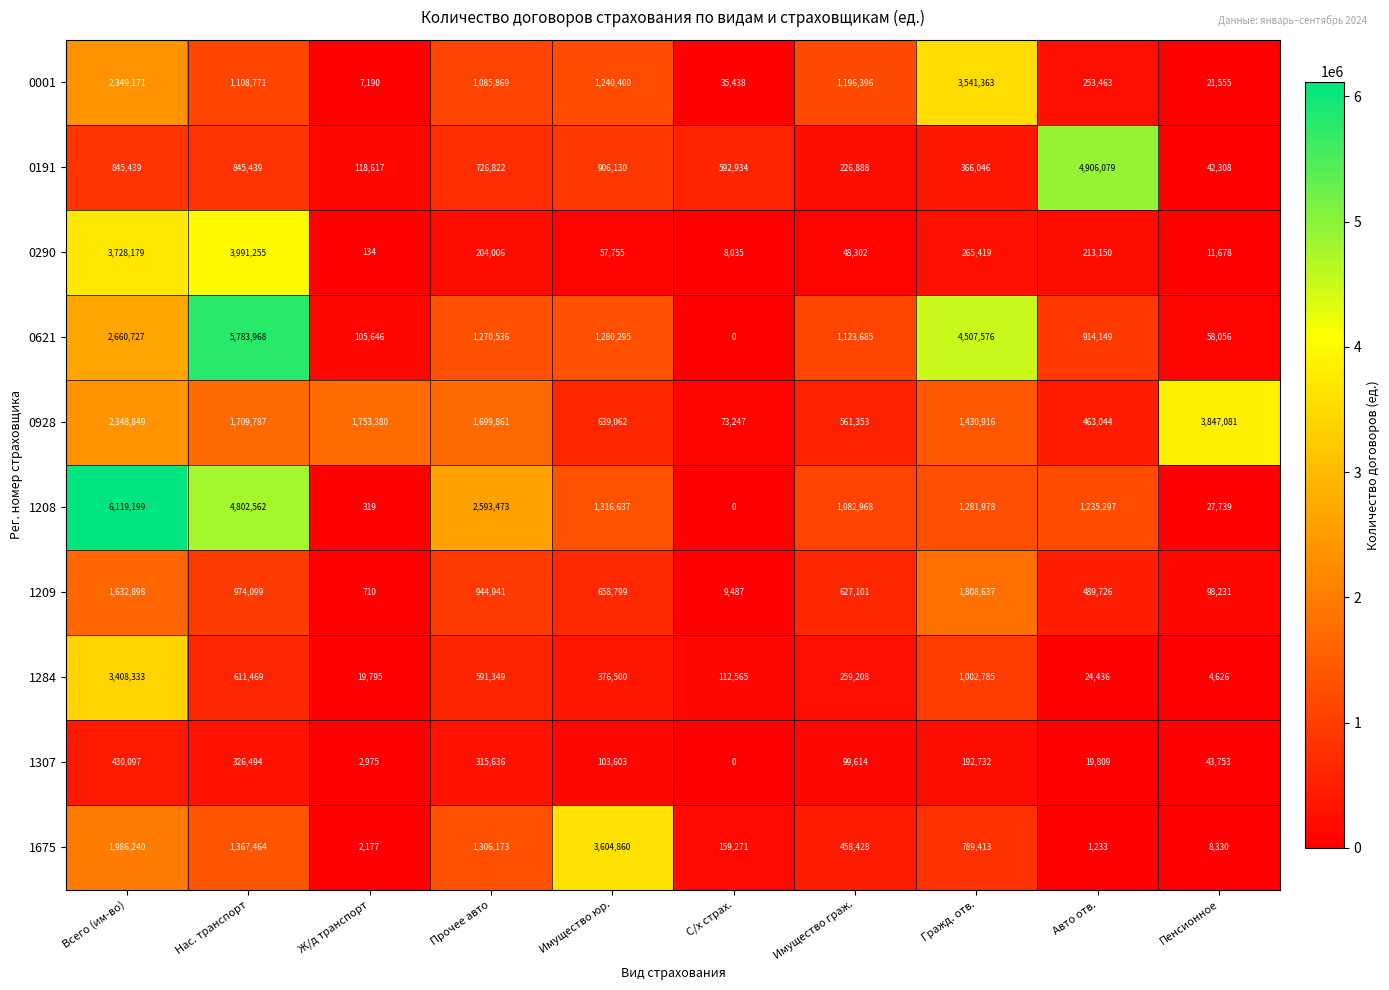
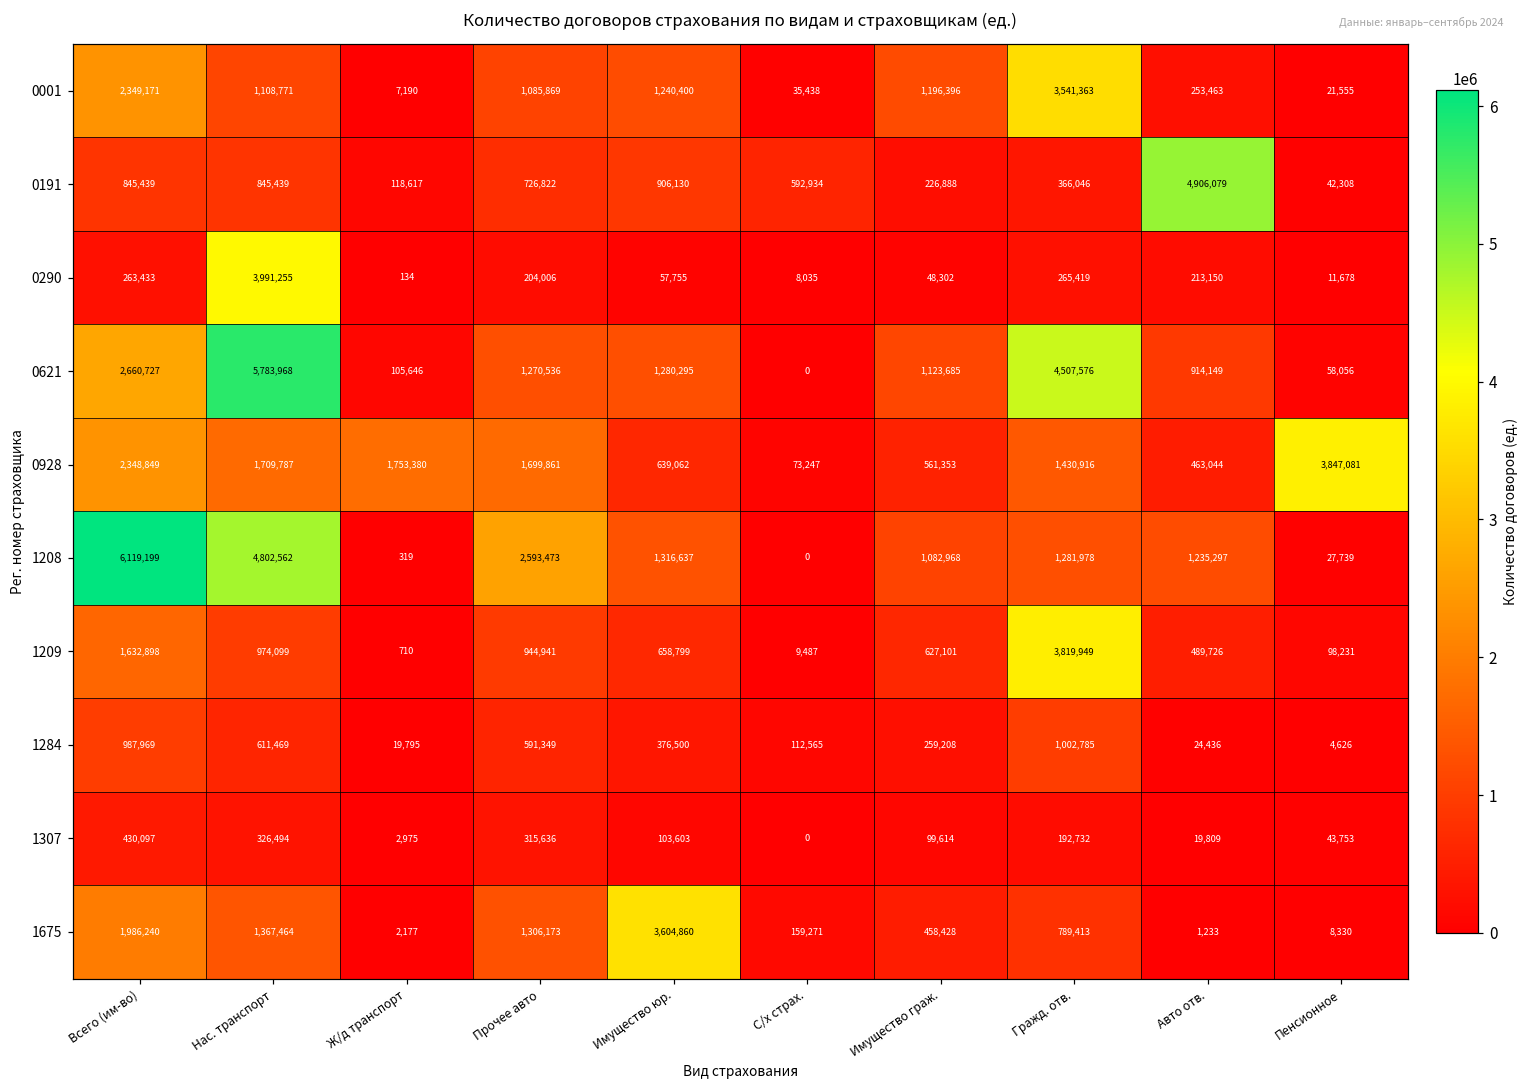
0290, Всего (им-во): 3,728,179 -> 263,433
1209, Гражд. отв.: 1,808,637 -> 3,819,949
1284, Всего (им-во): 3,408,333 -> 987,969
